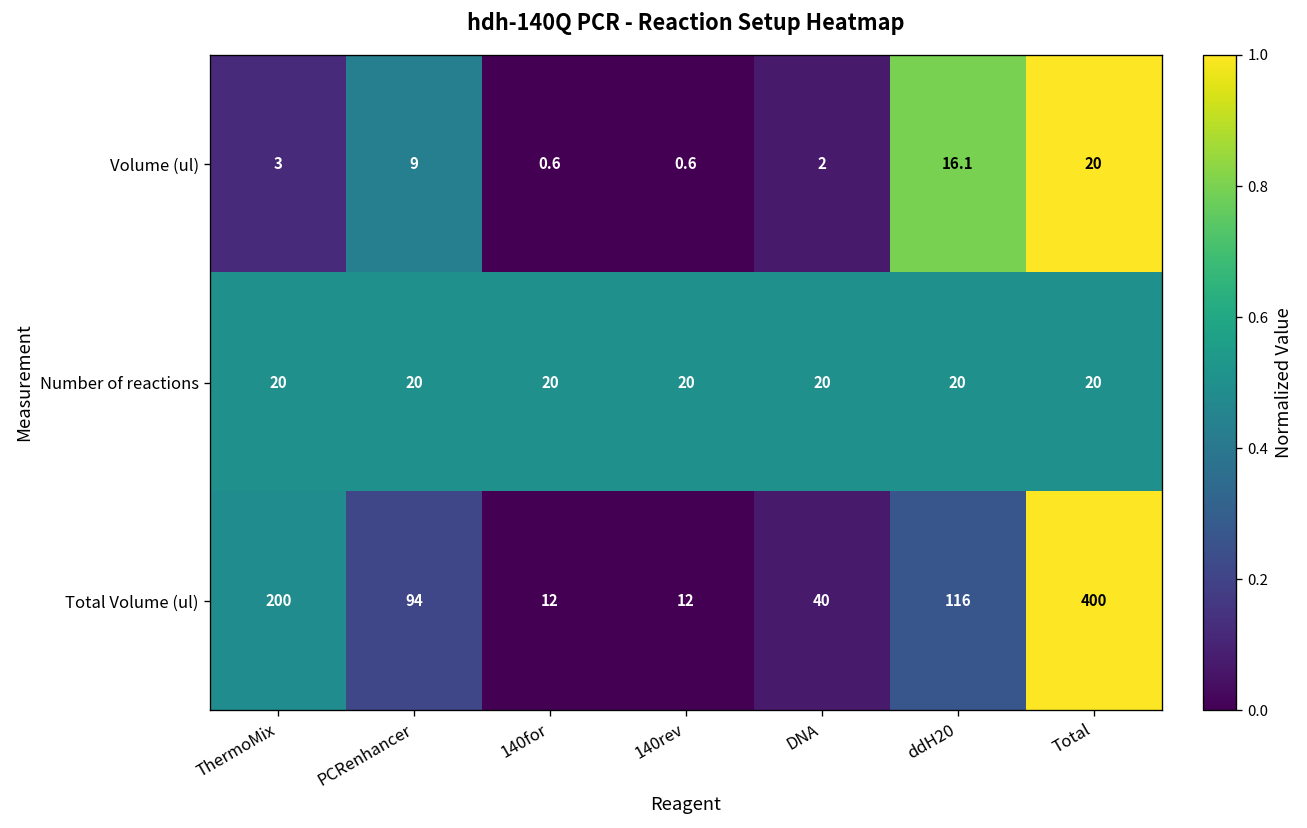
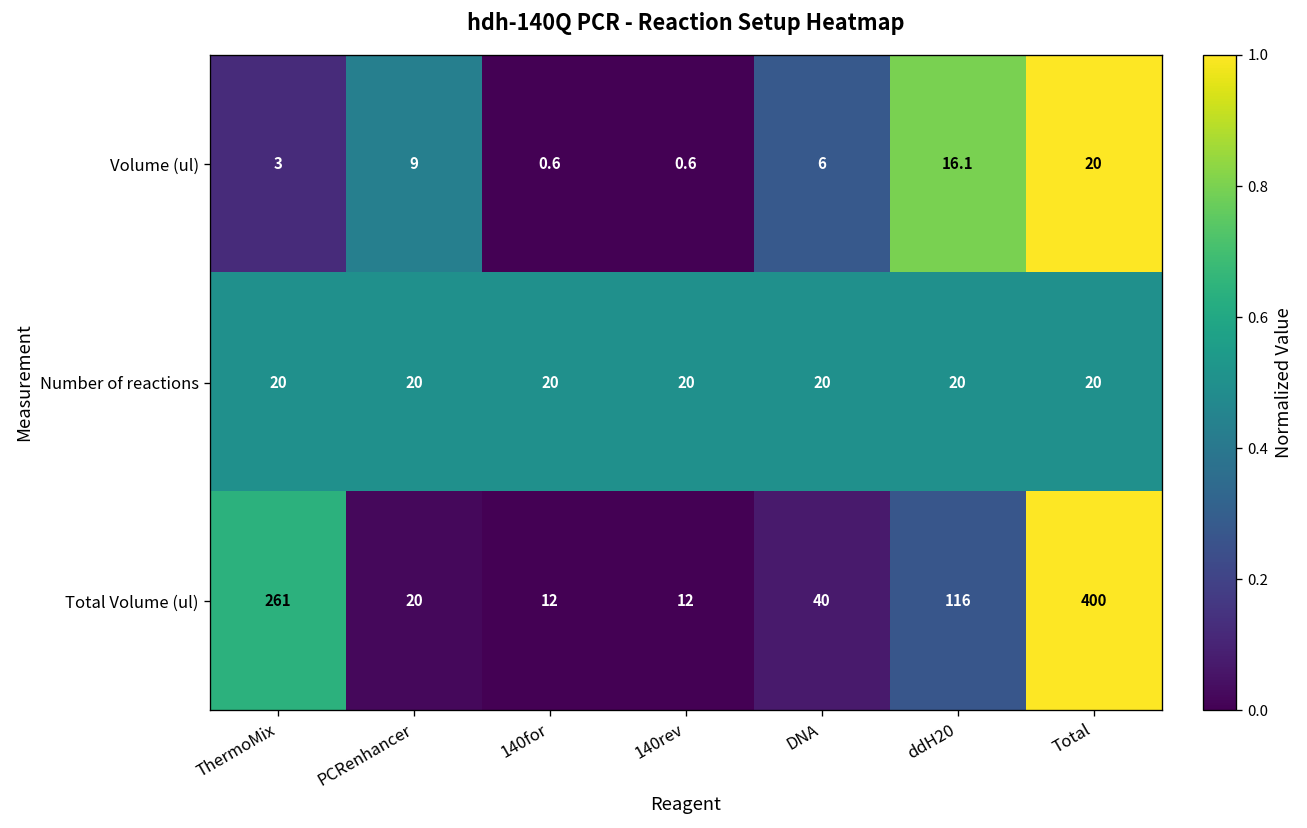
Volume (ul), DNA: 2 -> 6
Total Volume (ul), ThermoMix: 200 -> 261
Total Volume (ul), PCRenhancer: 94 -> 20
